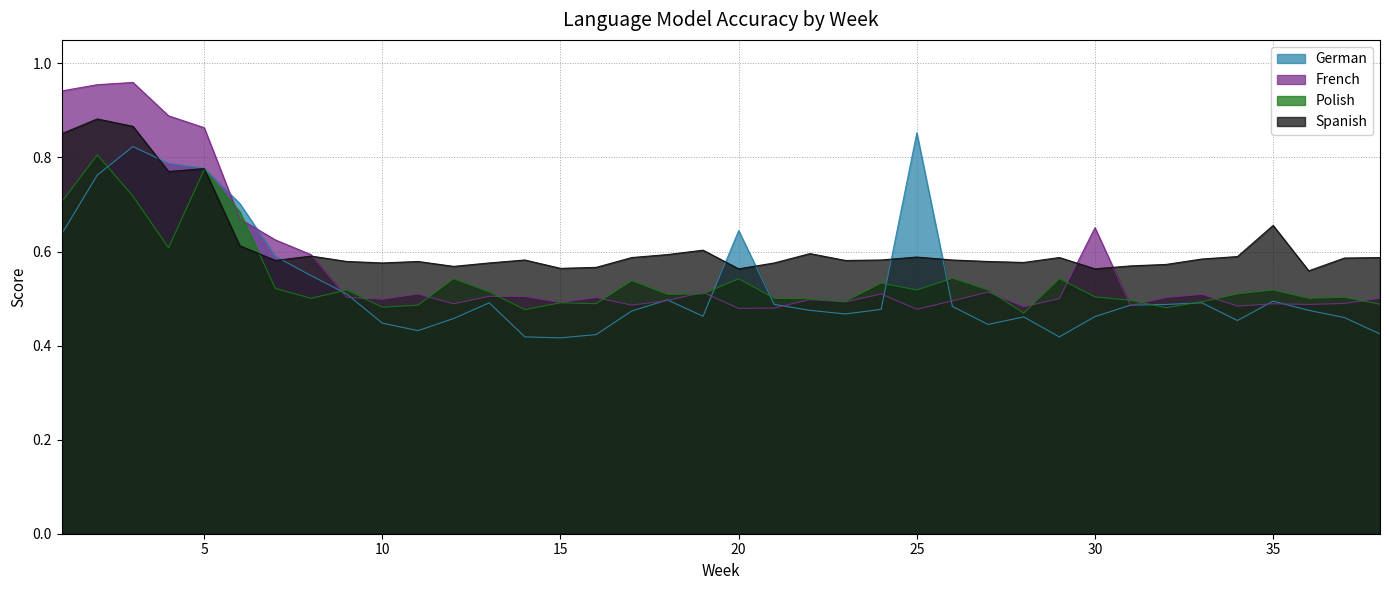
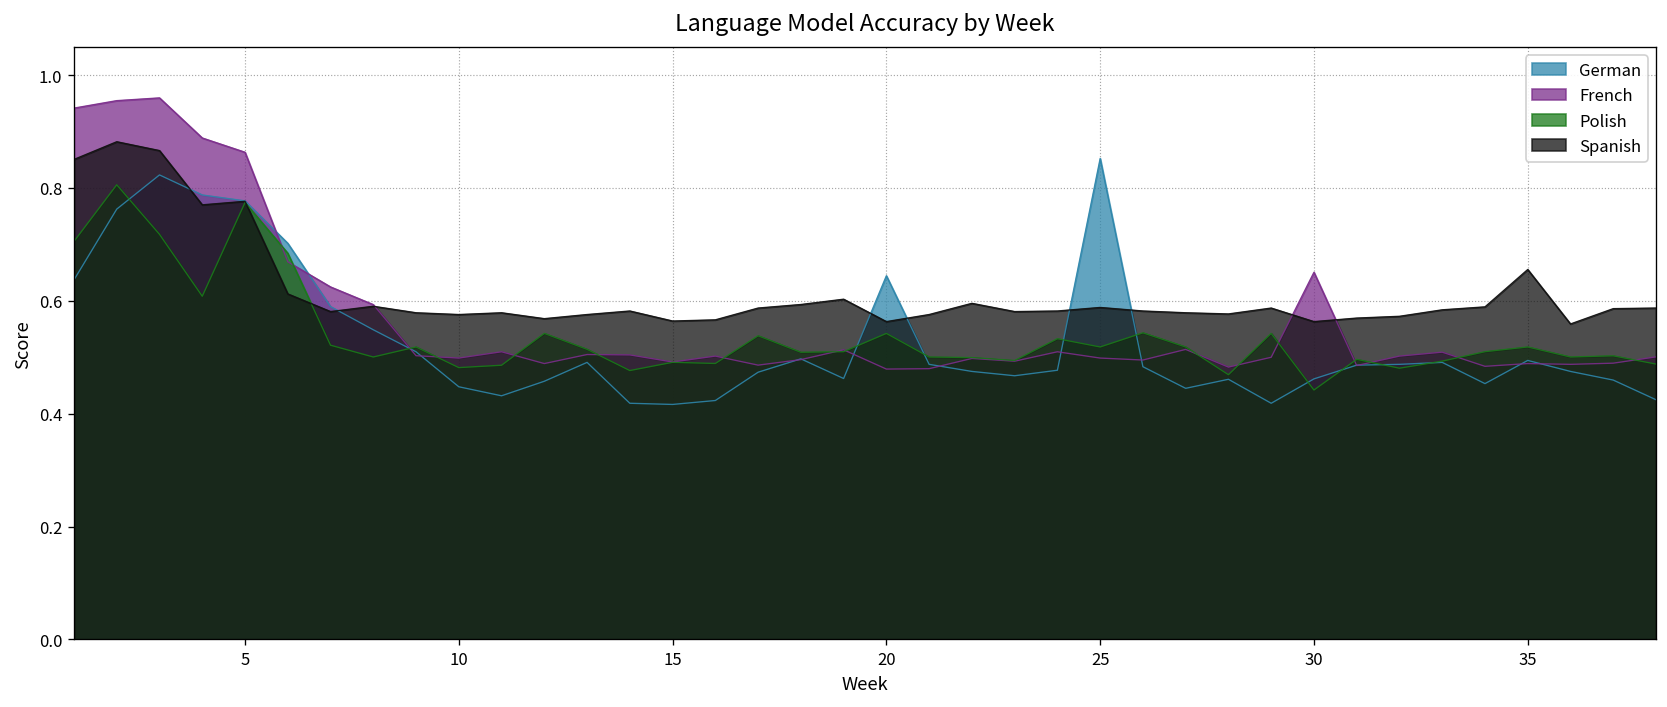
French, 25: 0.48 -> 0.50
Polish, 30: 0.50 -> 0.44
